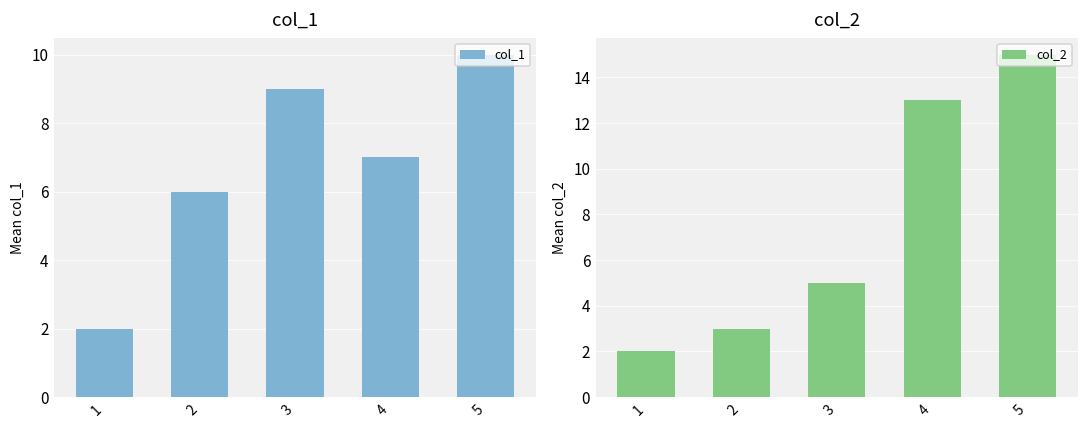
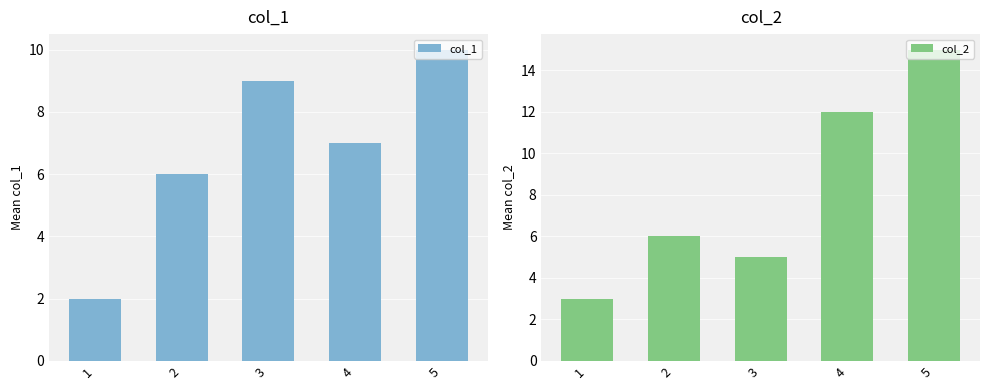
col_2, 1: 2 -> 3
col_2, 2: 3 -> 6
col_2, 4: 13 -> 12
